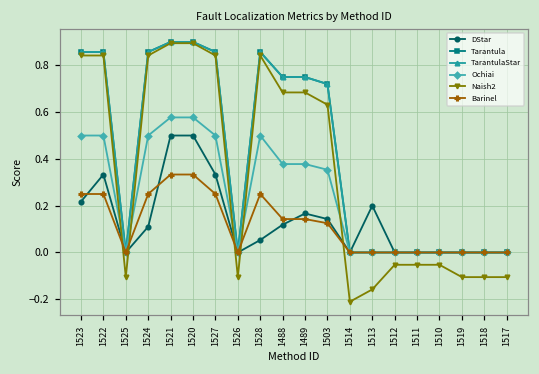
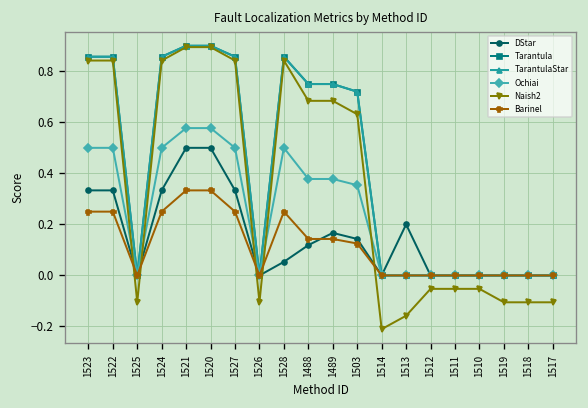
DStar, 1523: 0.22 -> 0.33
DStar, 1524: 0.11 -> 0.33
